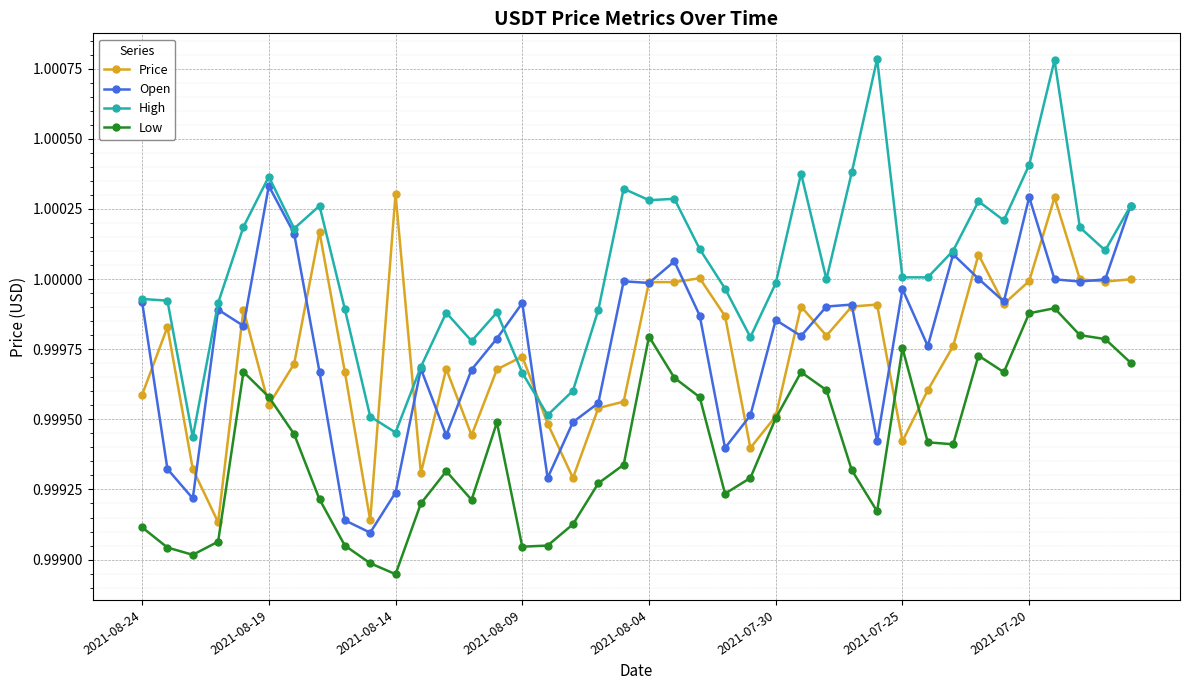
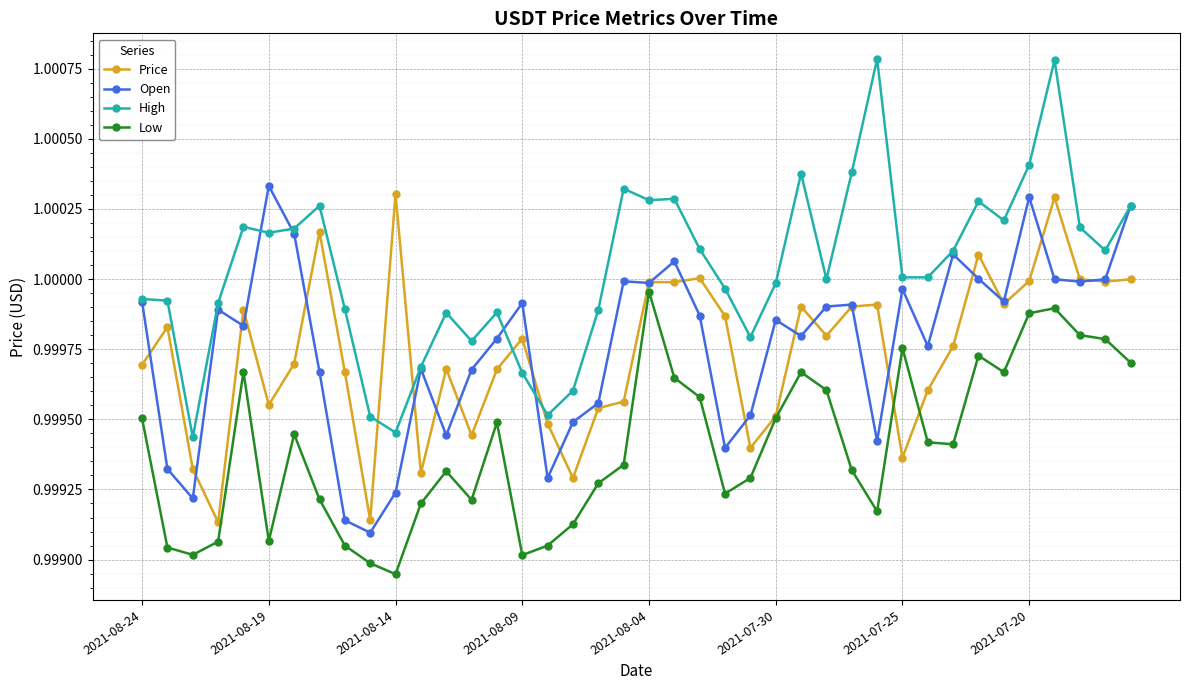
Price, 2021-08-24: 0.99959 -> 0.99969
Low, 2021-08-24: 0.99912 -> 0.99950
High, 2021-08-19: 1.00037 -> 1.00017
Low, 2021-08-19: 0.99958 -> 0.99907
Price, 2021-08-09: 0.99972 -> 0.99979
Low, 2021-08-09: 0.99905 -> 0.99902
Low, 2021-08-04: 0.99980 -> 0.99996
Price, 2021-07-25: 0.99942 -> 0.99936
